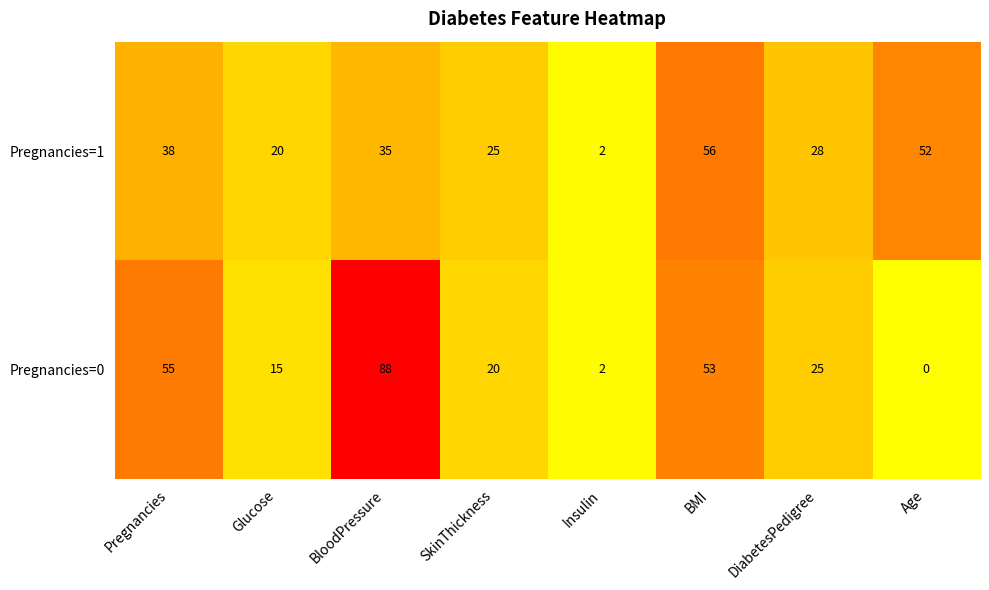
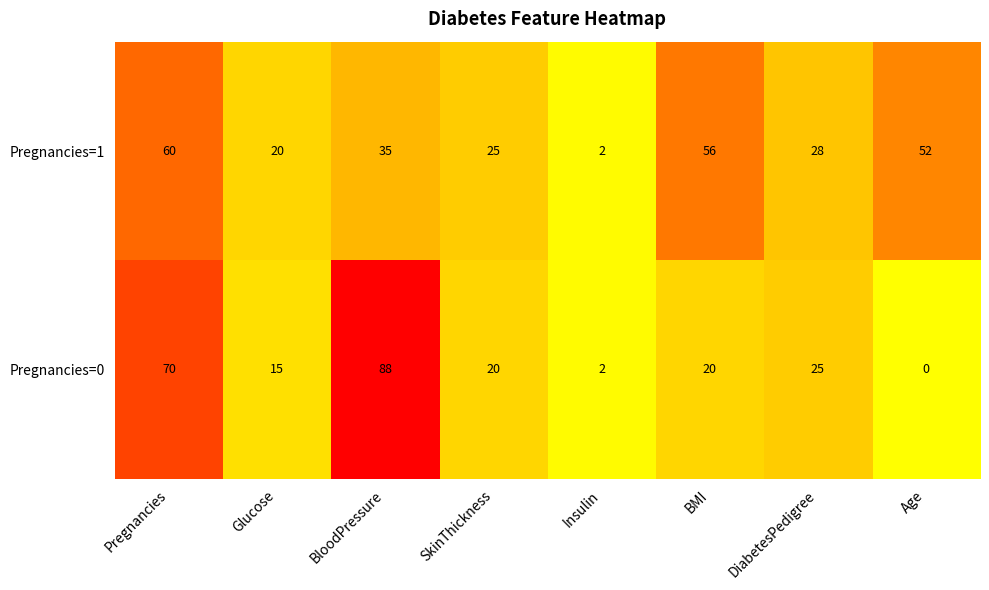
Pregnancies=1, Pregnancies: 38 -> 60
Pregnancies=0, Pregnancies: 55 -> 70
Pregnancies=0, BMI: 53 -> 20
